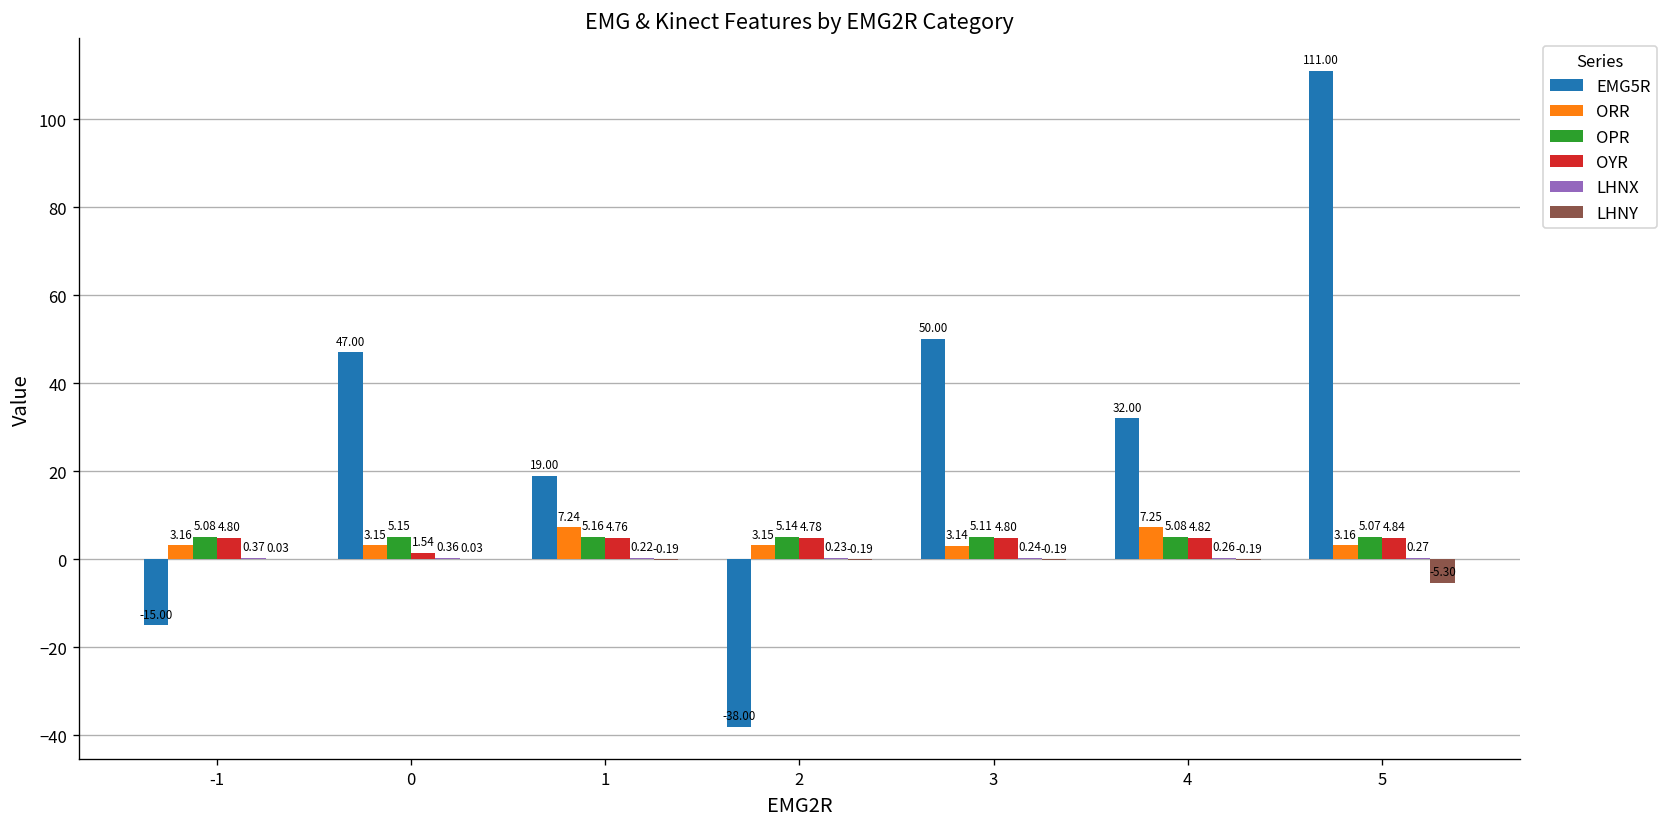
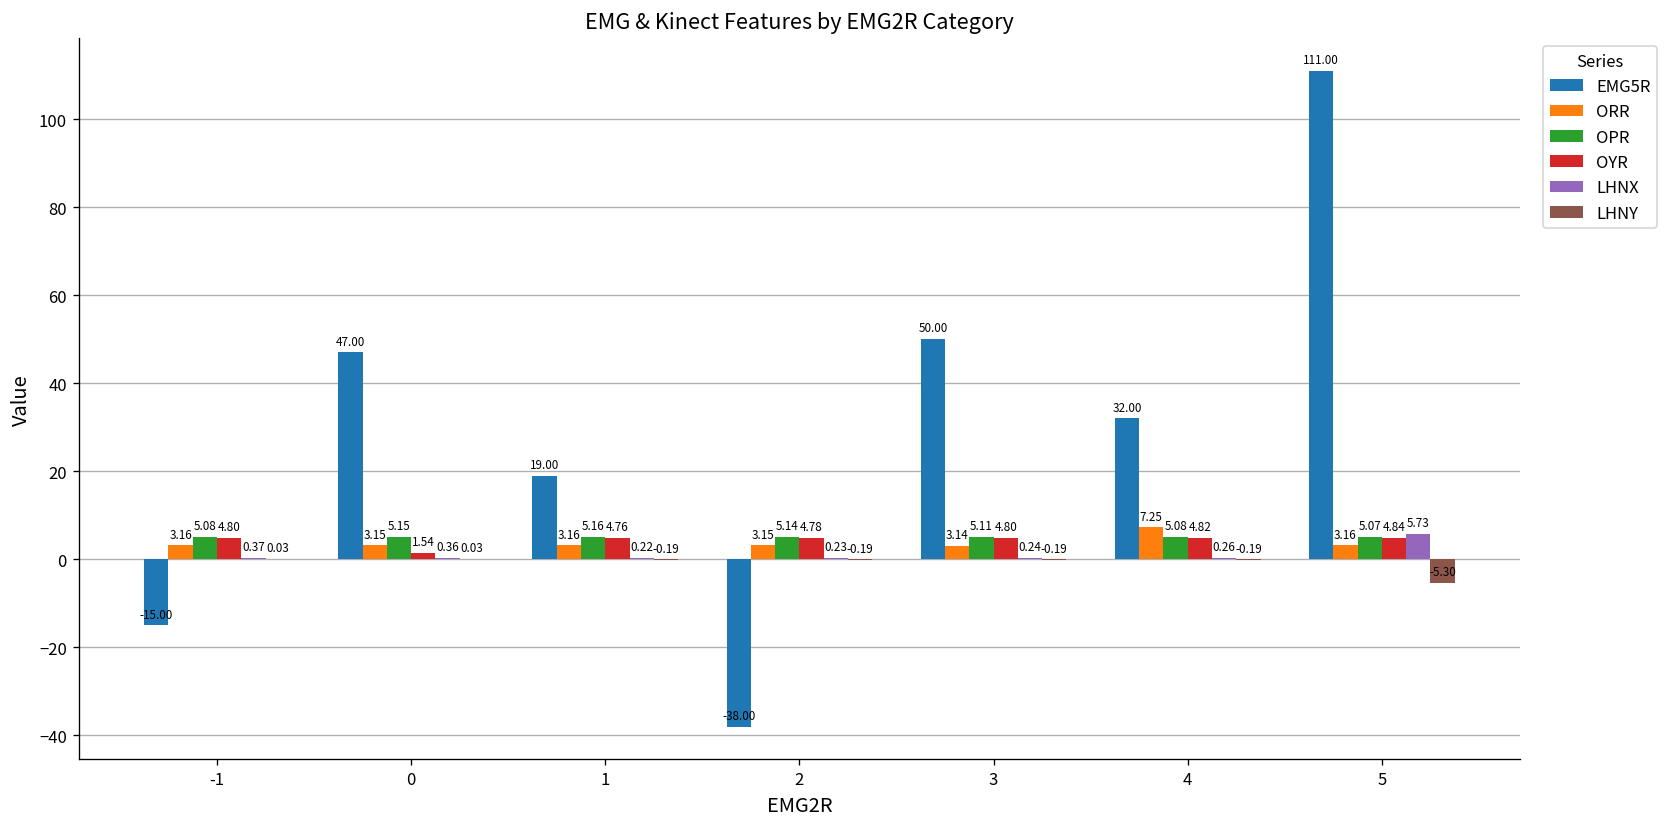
ORR, 1: 7.24 -> 3.16
LHNX, 5: 0.27 -> 5.73
